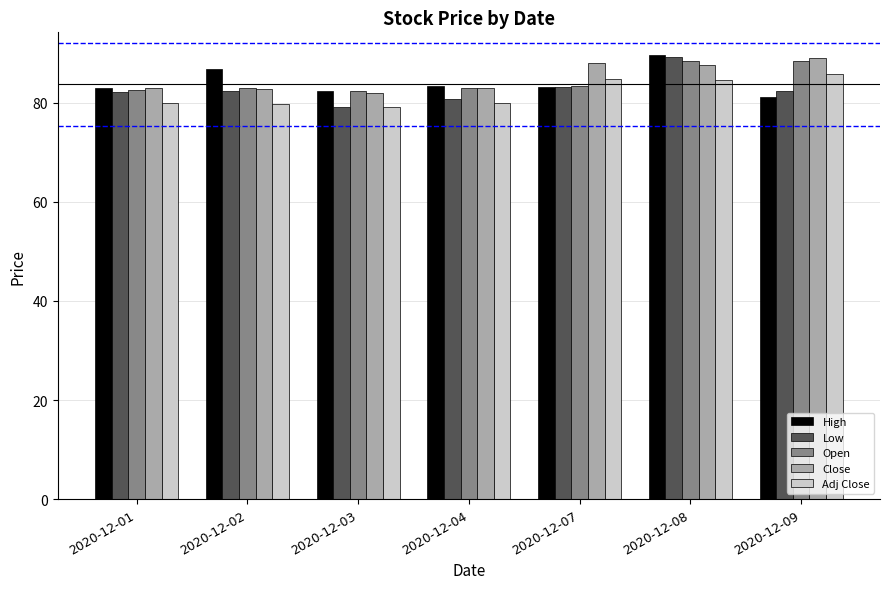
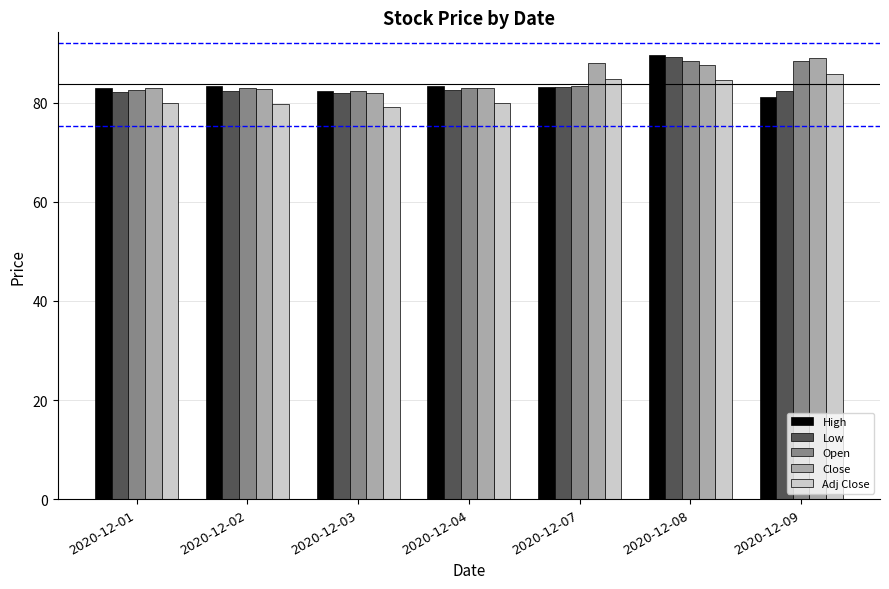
High, 2020-12-02: 87 -> 83
Low, 2020-12-03: 79 -> 82
Low, 2020-12-04: 81 -> 83
